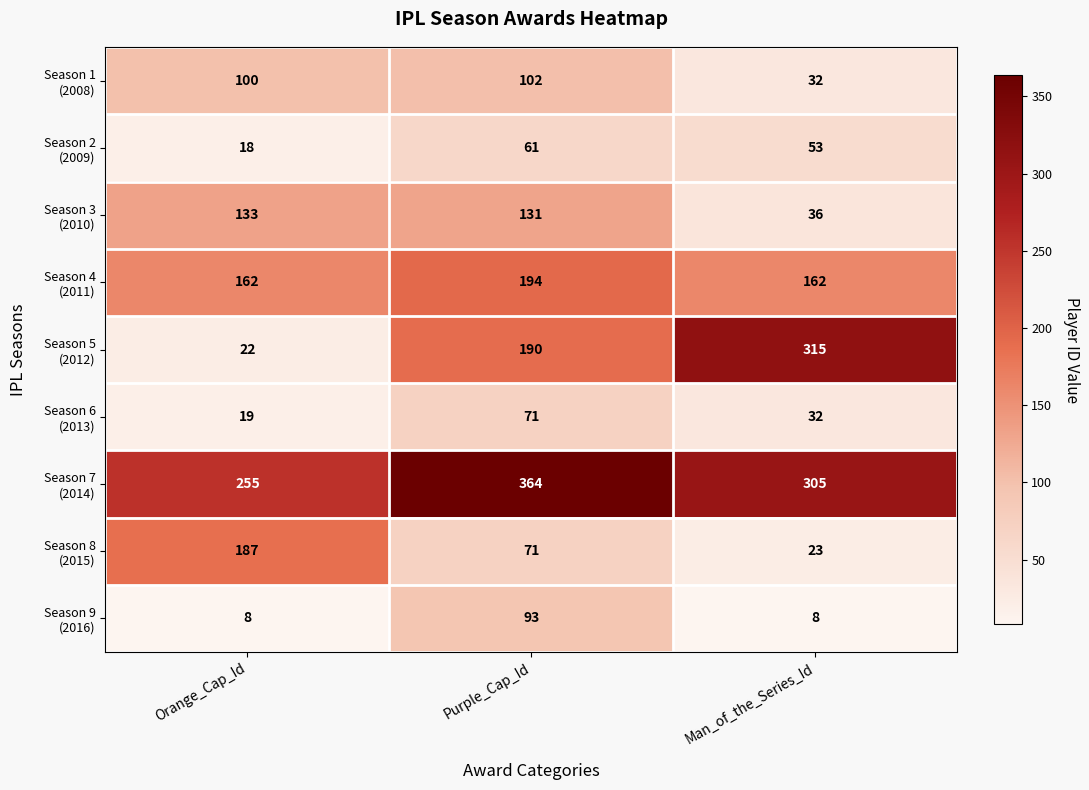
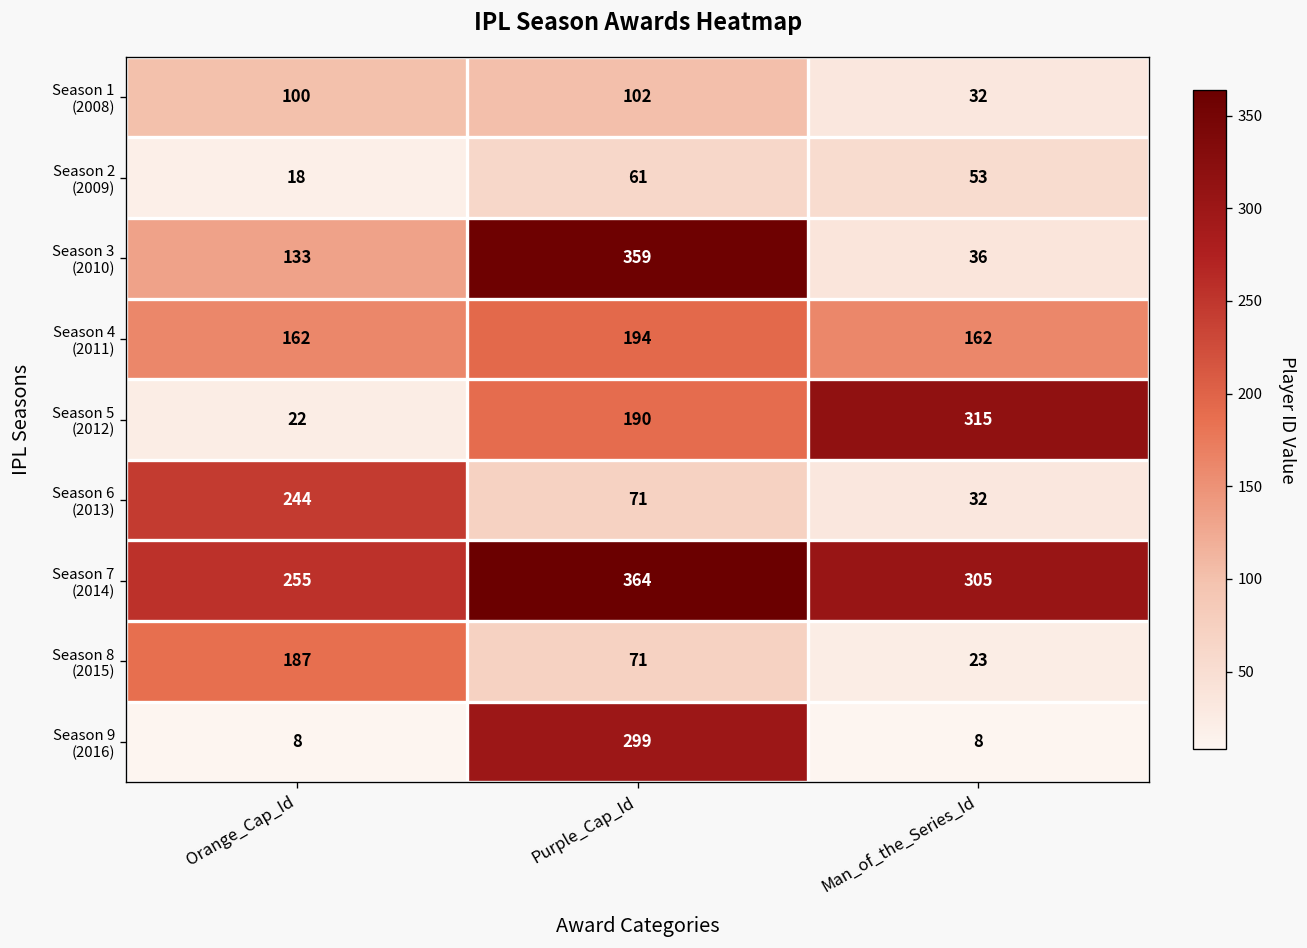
Season 3 (2010), Purple_Cap_Id: 131 -> 359
Season 6 (2013), Orange_Cap_Id: 19 -> 244
Season 9 (2016), Purple_Cap_Id: 93 -> 299
